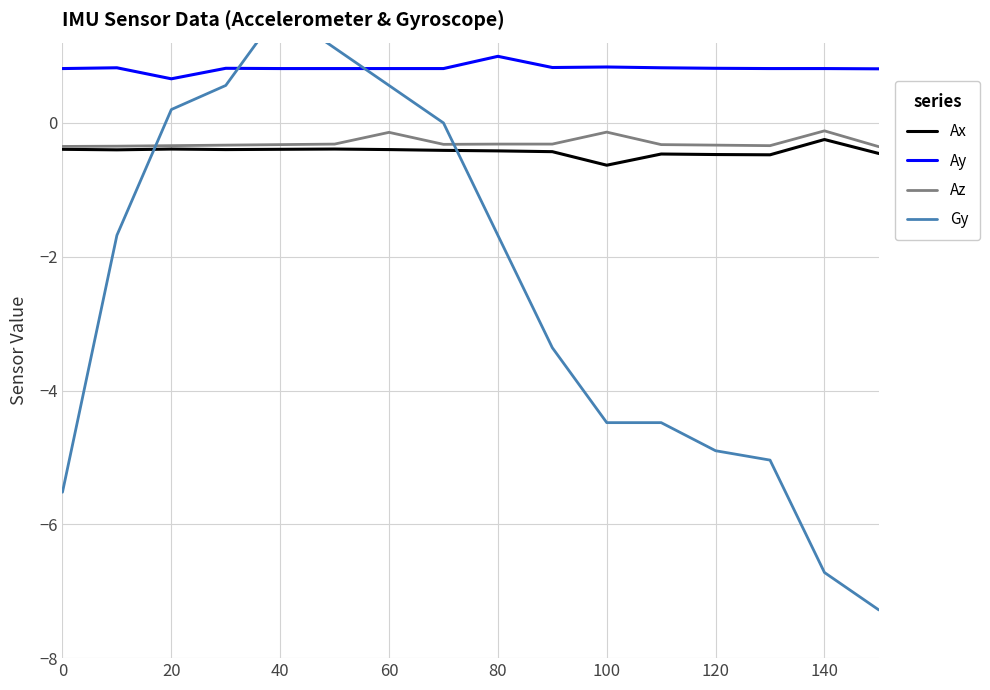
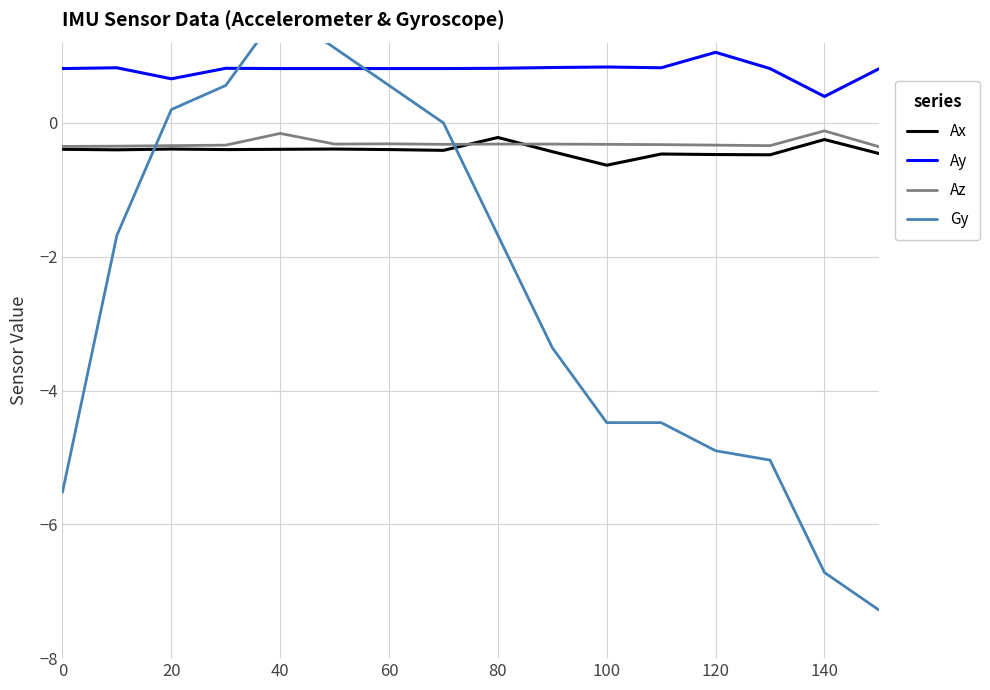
Az, 40: -0.3 -> -0.2
Az, 60: -0.1 -> -0.3
Ax, 80: -0.4 -> -0.2
Ay, 80: 1.0 -> 0.8
Az, 100: -0.1 -> -0.3
Ay, 120: 0.8 -> 1.1
Ay, 140: 0.8 -> 0.4
